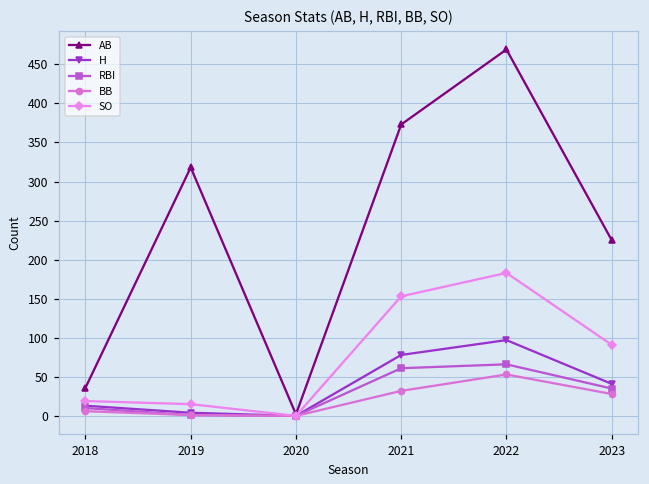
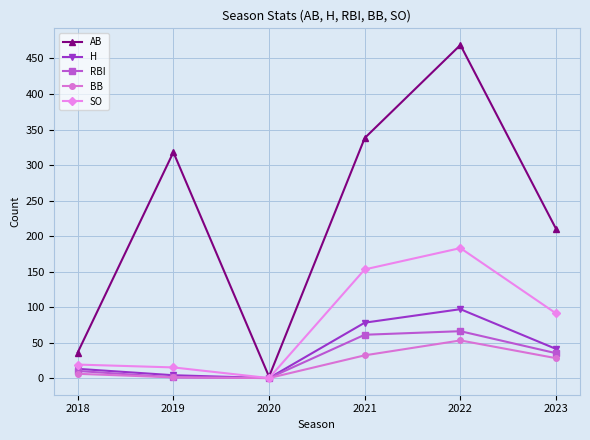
AB, 2021: 370 -> 340
AB, 2023: 230 -> 210
